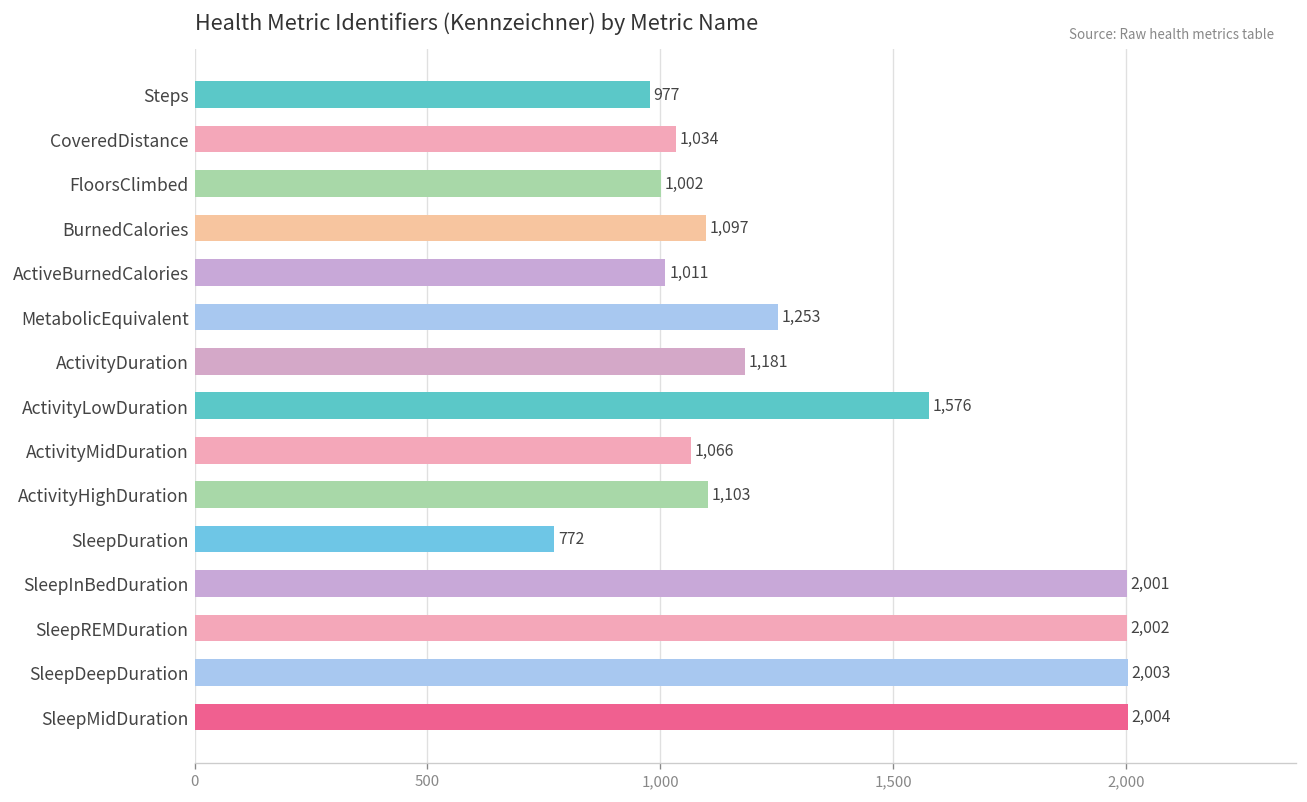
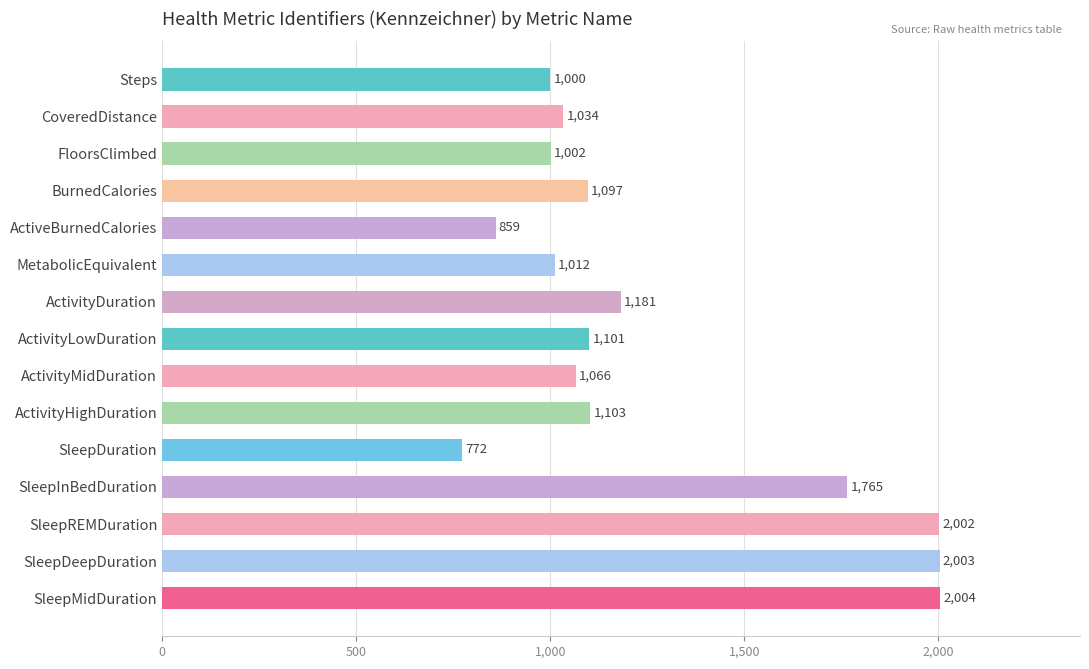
Steps: 977 -> 1,000
ActiveBurnedCalories: 1,011 -> 859
MetabolicEquivalent: 1,253 -> 1,012
ActivityLowDuration: 1,576 -> 1,101
SleepInBedDuration: 2,001 -> 1,765
